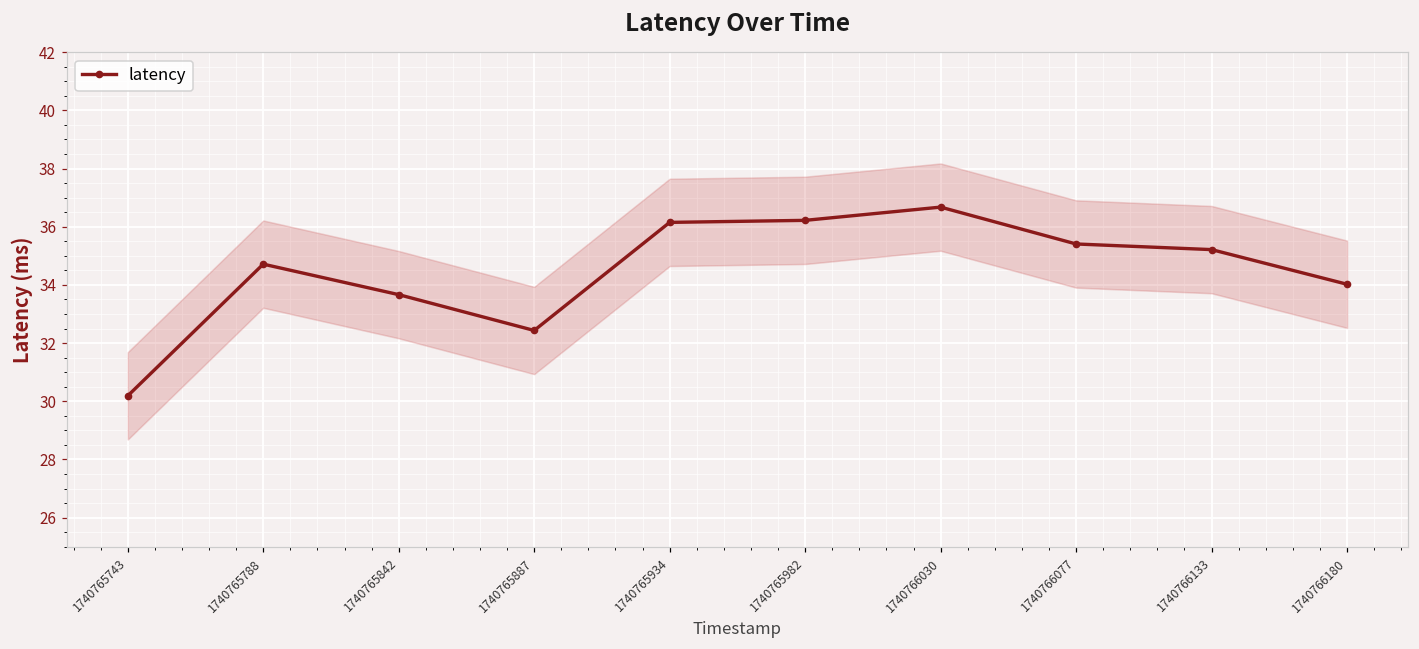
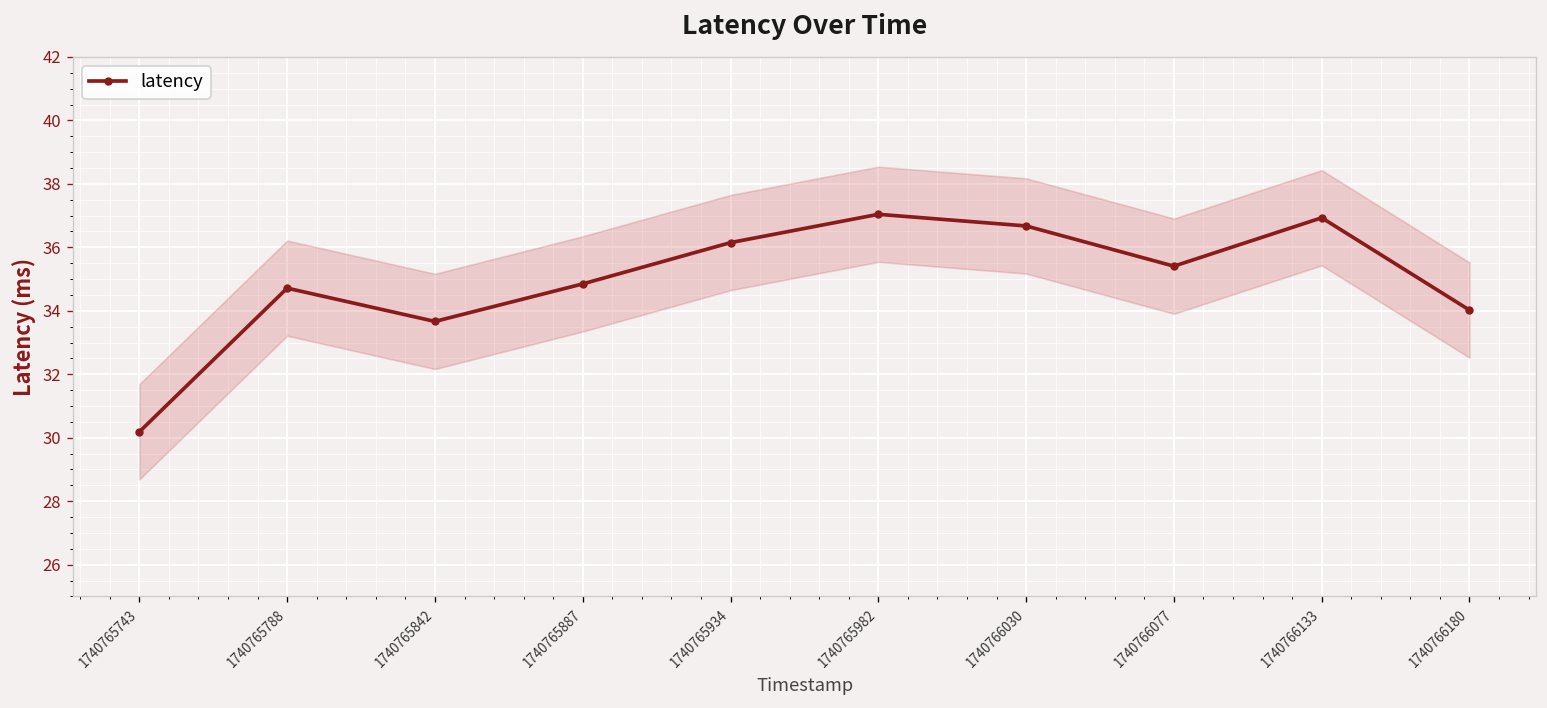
latency, 1740765887: 32.4 -> 34.8
latency, 1740765982: 36.2 -> 37.0
latency, 1740766133: 35.2 -> 36.9
